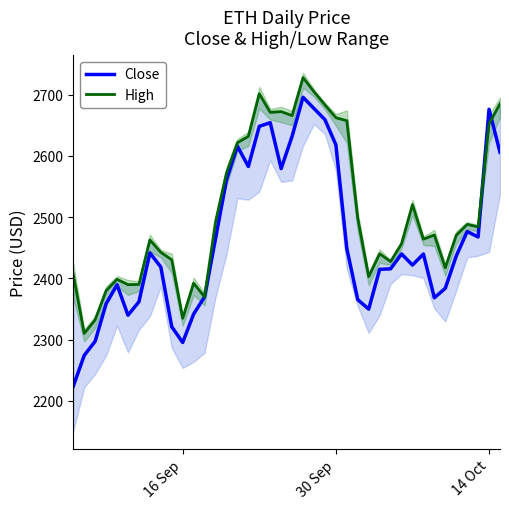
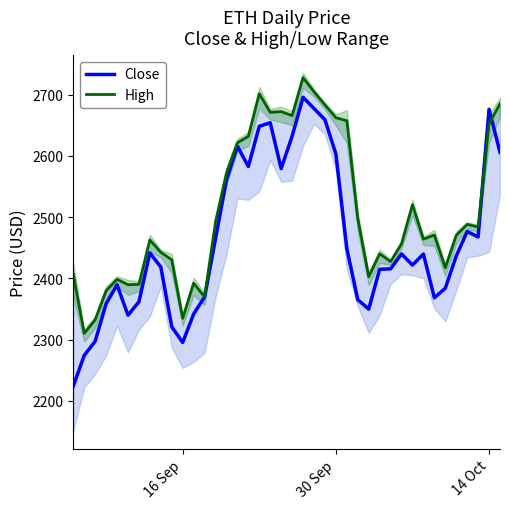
Close, 30 Sep: 2620 -> 2600
